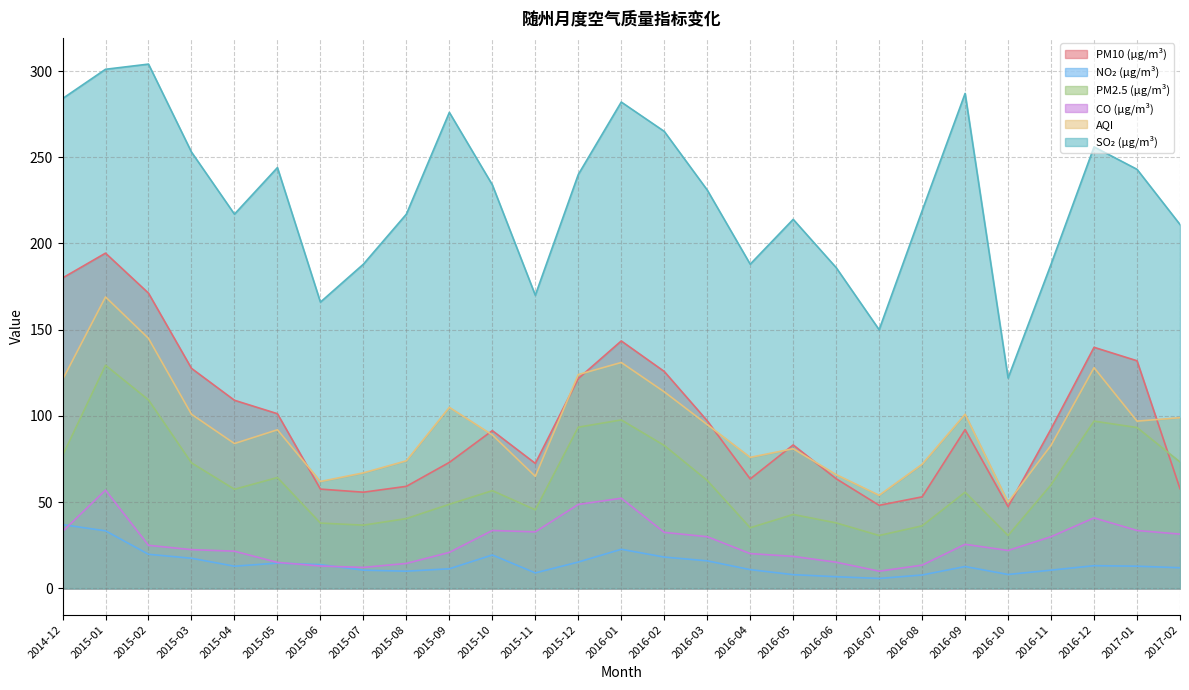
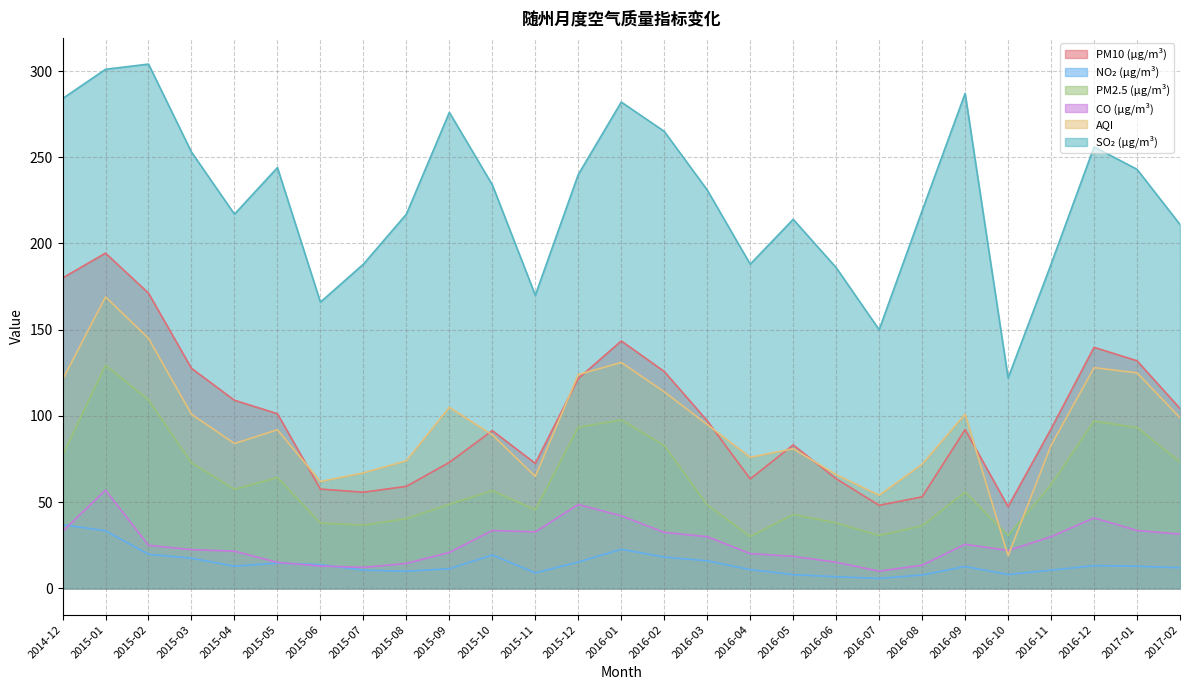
CO (μg/m³), 2016-01: 52 -> 42
PM2.5 (μg/m³), 2016-03: 63 -> 48
PM2.5 (μg/m³), 2016-04: 35 -> 30
AQI, 2016-10: 50 -> 19
AQI, 2017-01: 97 -> 125
PM10 (μg/m³), 2017-02: 58 -> 104
